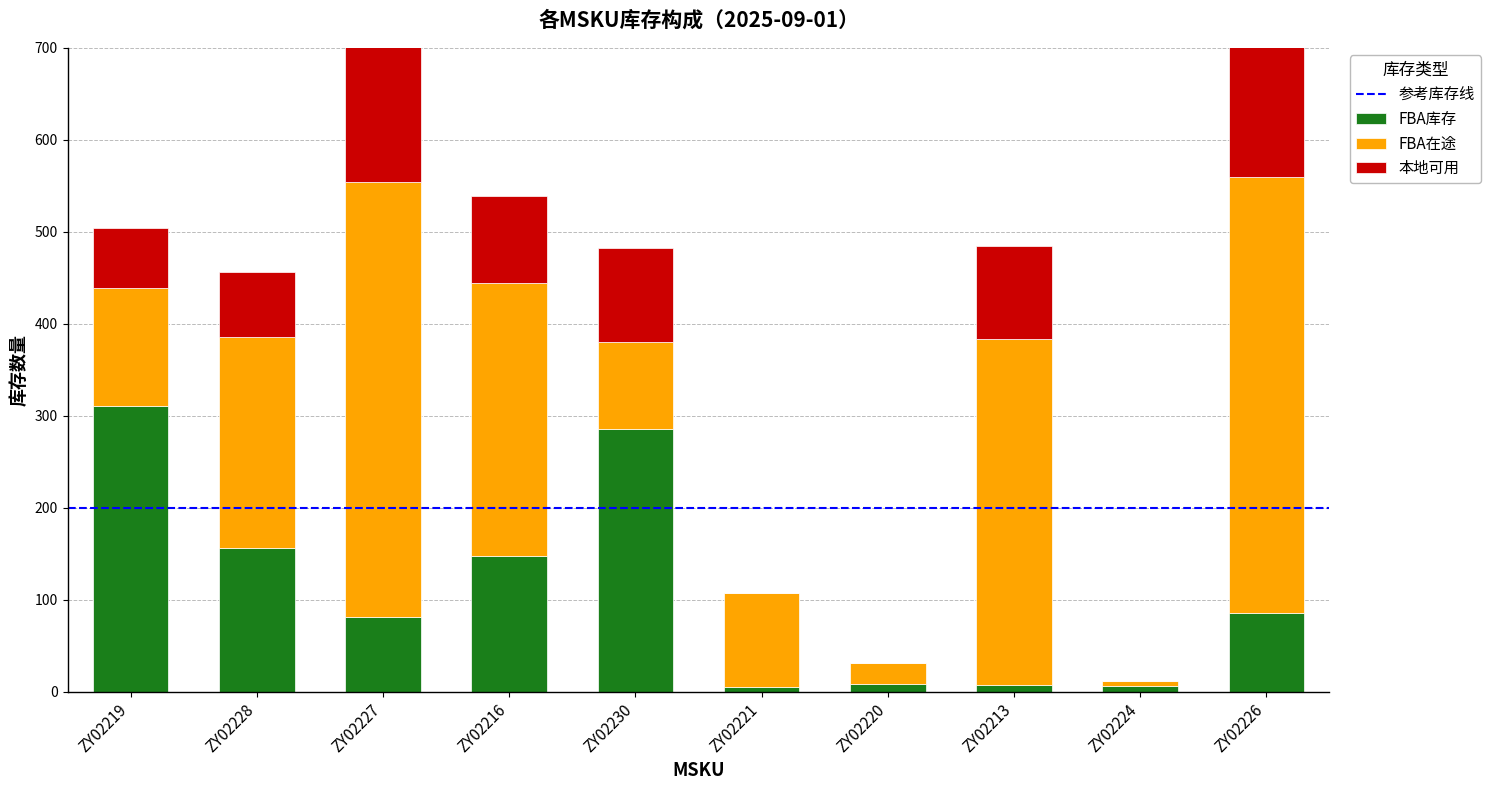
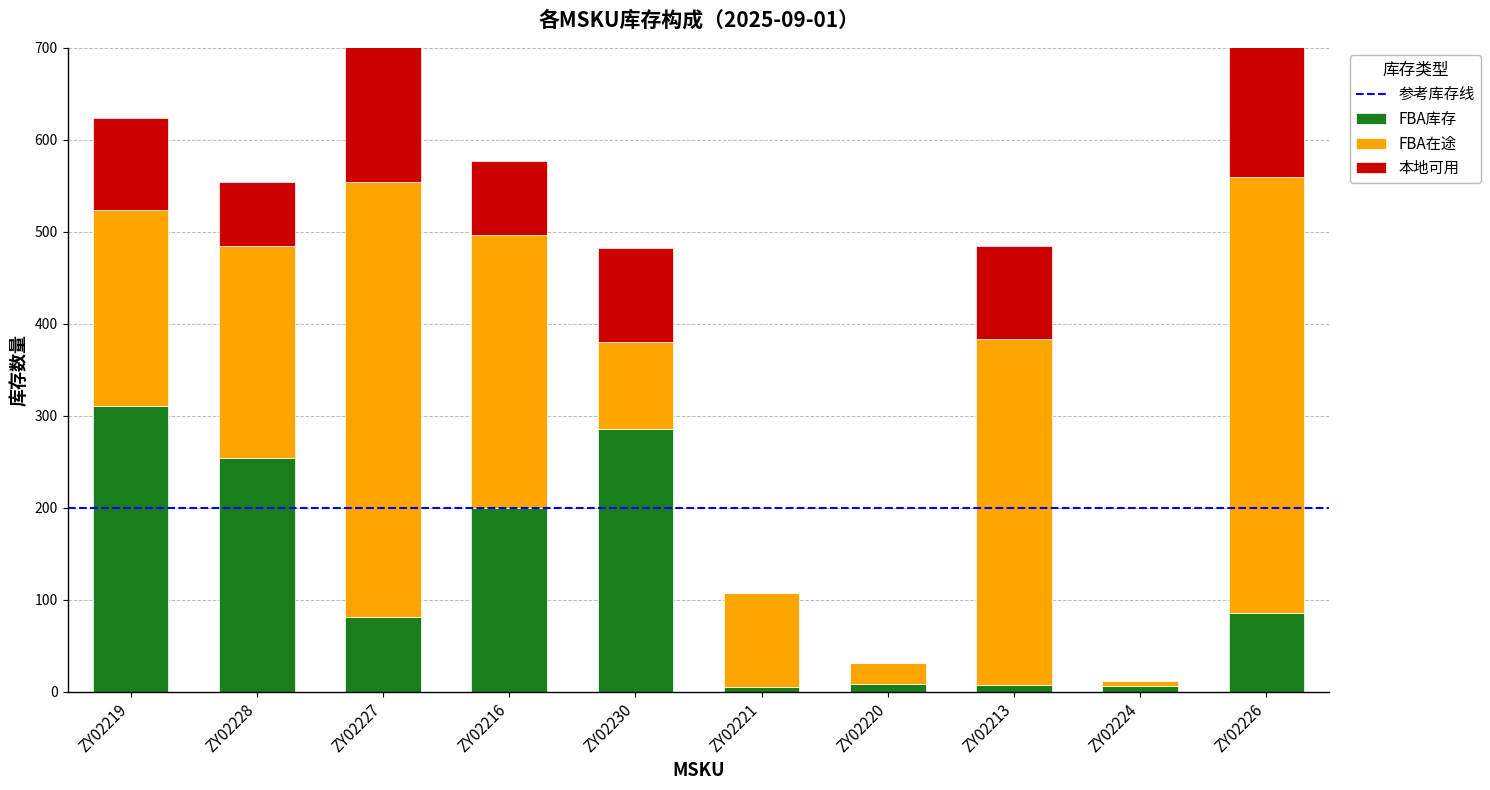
FBA在途, ZY02219: 130 -> 210
本地可用, ZY02219: 70 -> 100
FBA库存, ZY02228: 160 -> 250
FBA库存, ZY02216: 150 -> 200
本地可用, ZY02216: 100 -> 80
